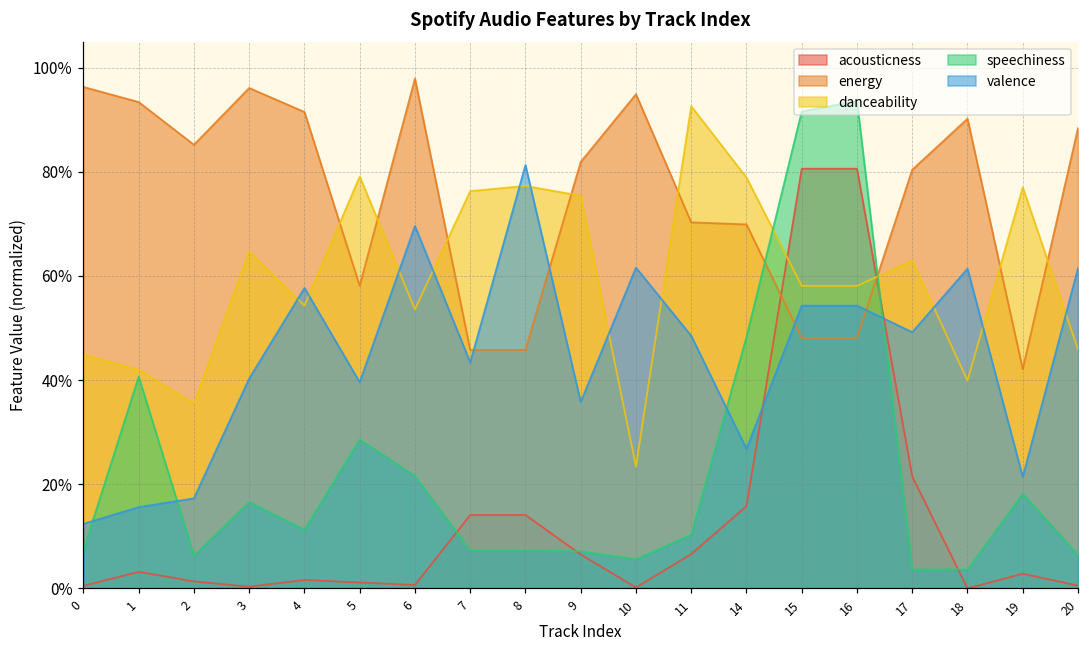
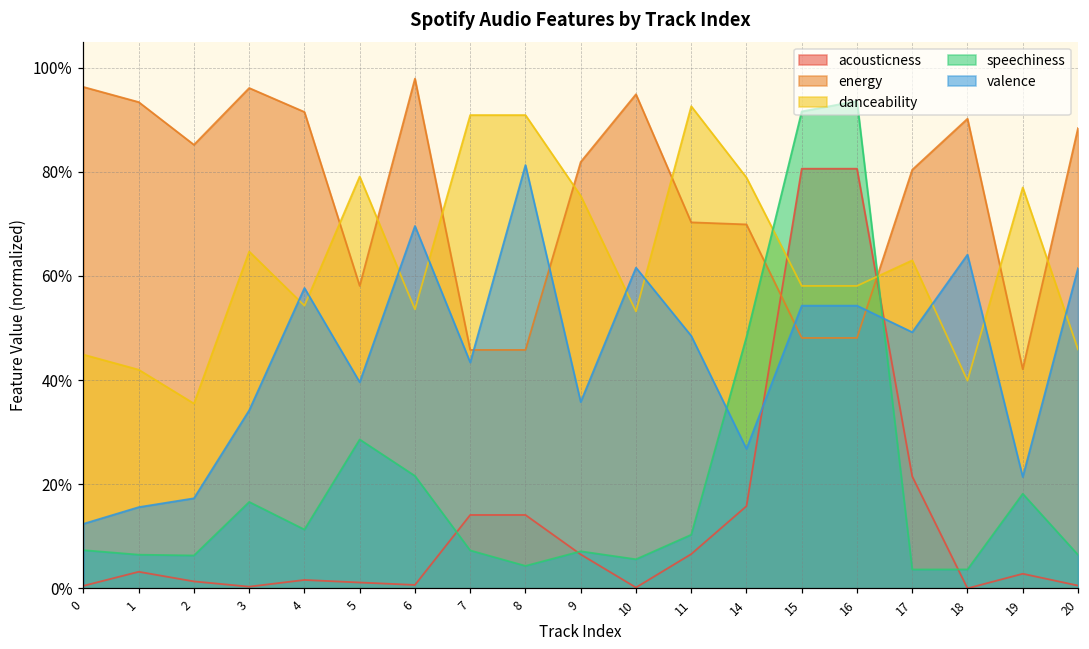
speechiness, 1: 41% -> 6%
valence, 3: 40% -> 34%
danceability, 7: 76% -> 91%
danceability, 8: 77% -> 91%
speechiness, 8: 7% -> 4%
danceability, 10: 23% -> 53%
valence, 18: 61% -> 64%
